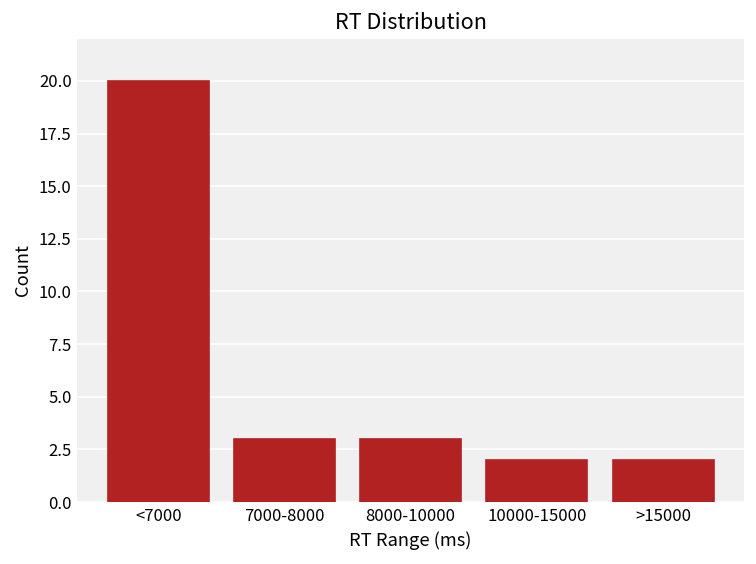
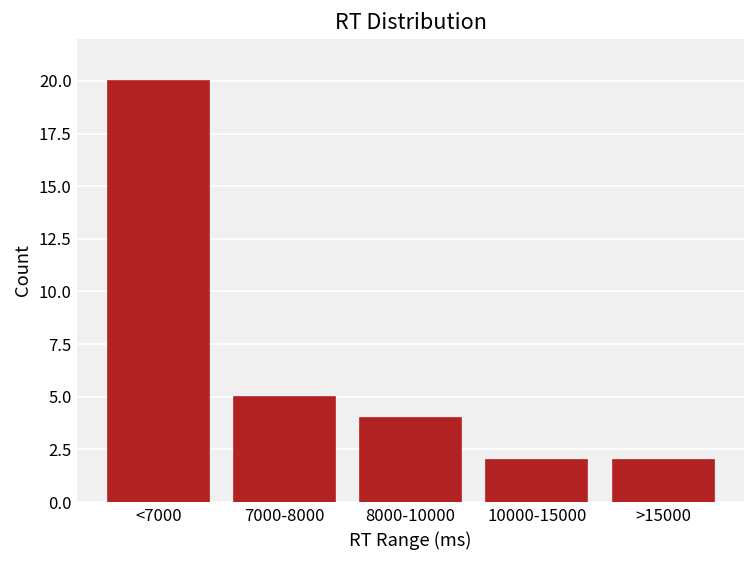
7000-8000: 3 -> 5
8000-10000: 3 -> 4
